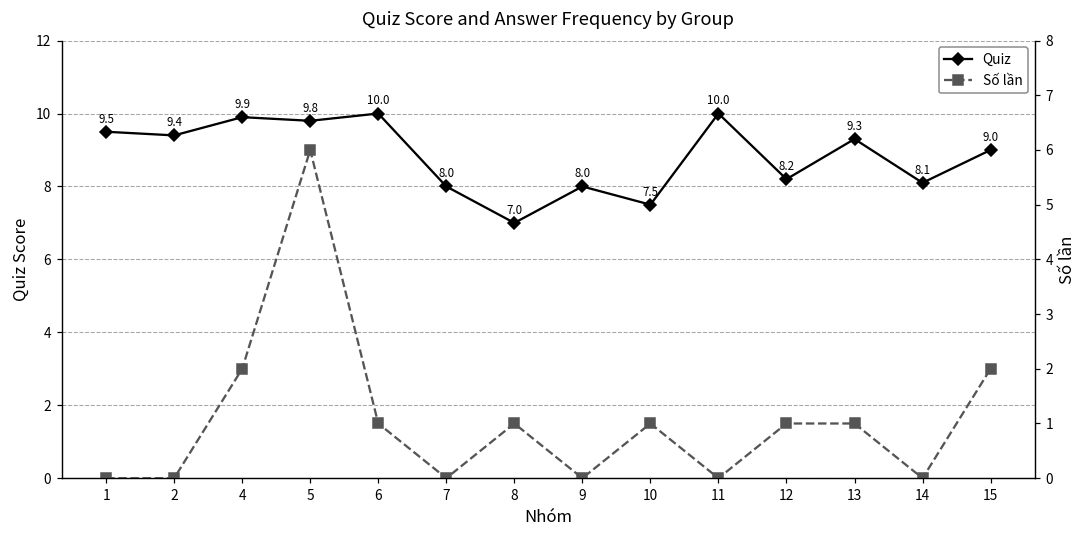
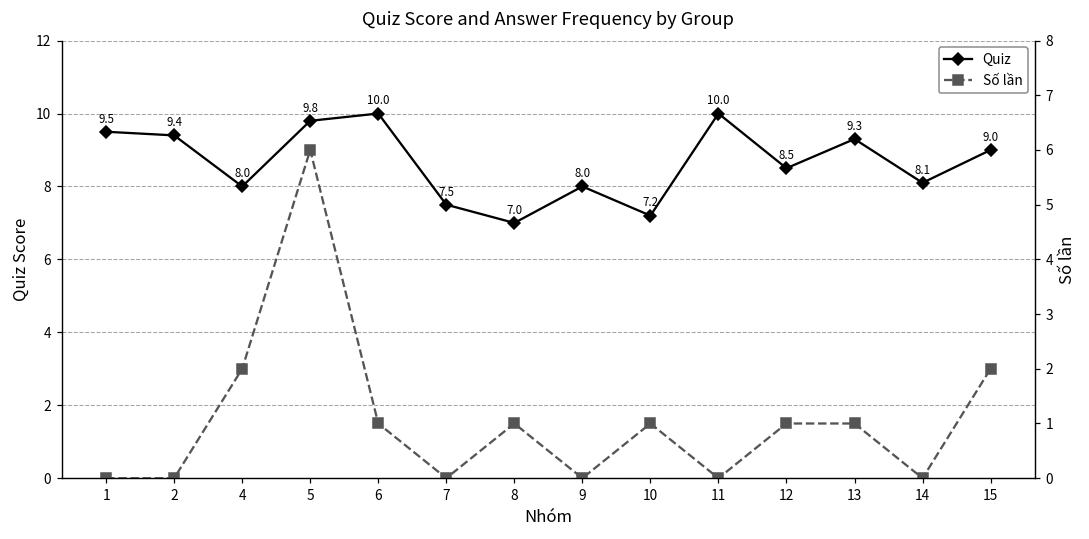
Quiz, 4: 9.9 -> 8.0
Quiz, 7: 8.0 -> 7.5
Quiz, 10: 7.5 -> 7.2
Quiz, 12: 8.2 -> 8.5
